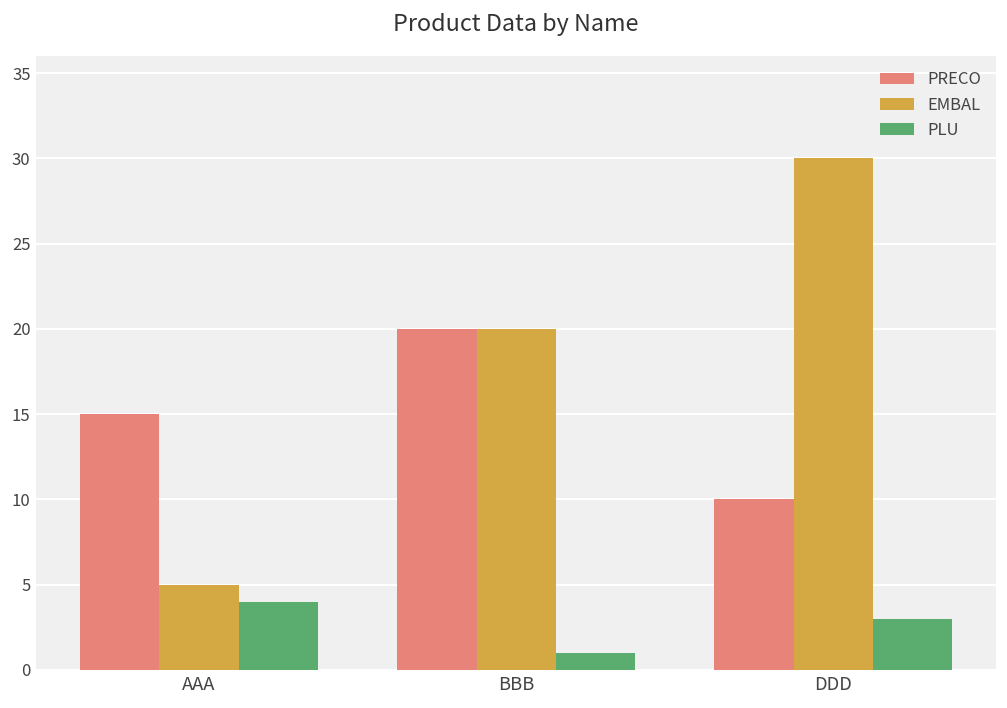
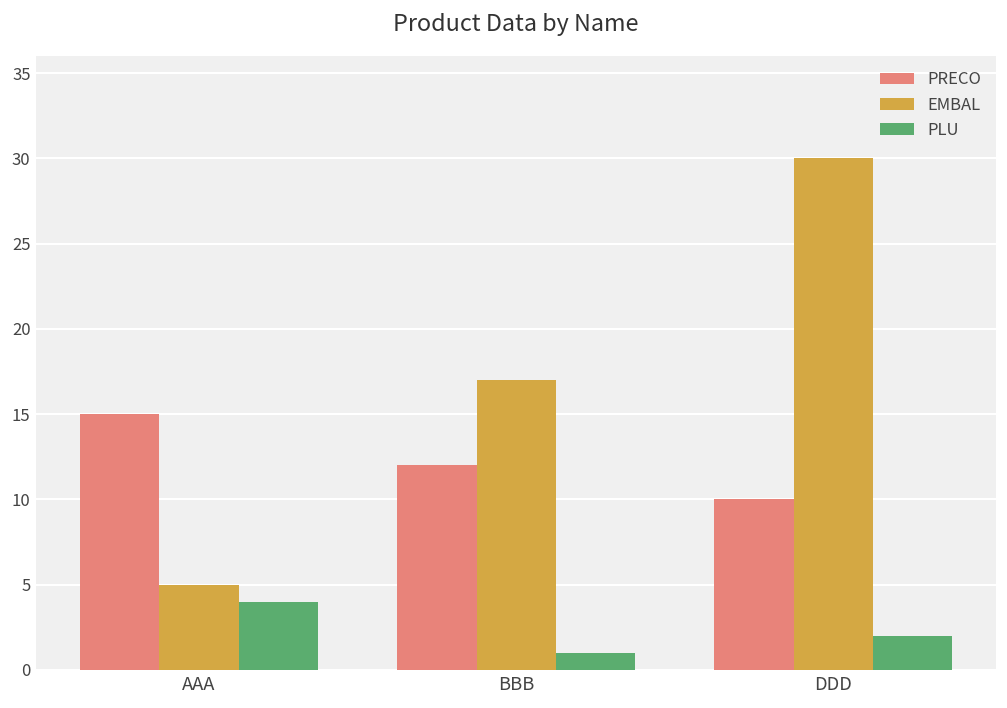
PRECO, BBB: 20 -> 12
EMBAL, BBB: 20 -> 17
PLU, DDD: 3 -> 2
